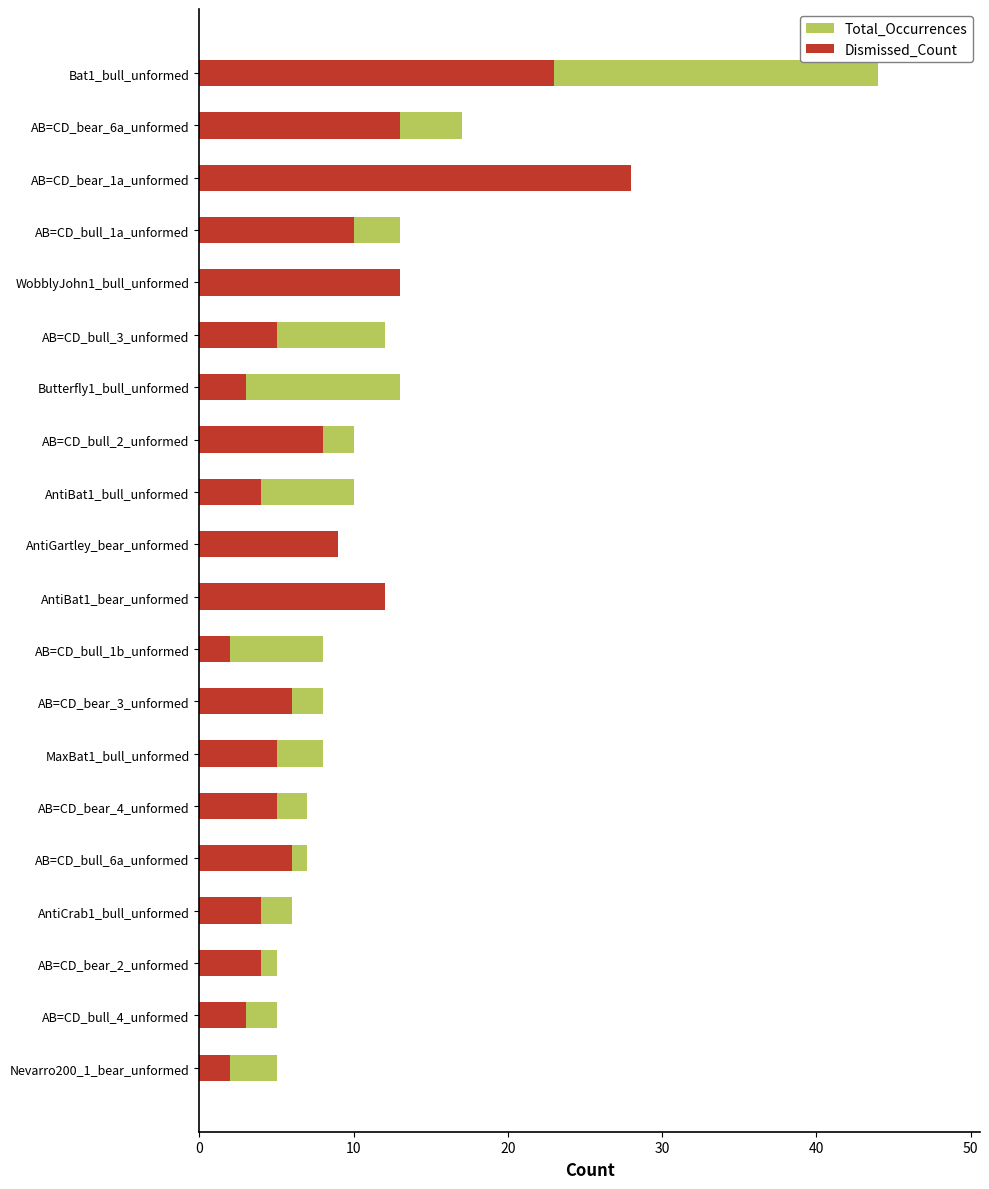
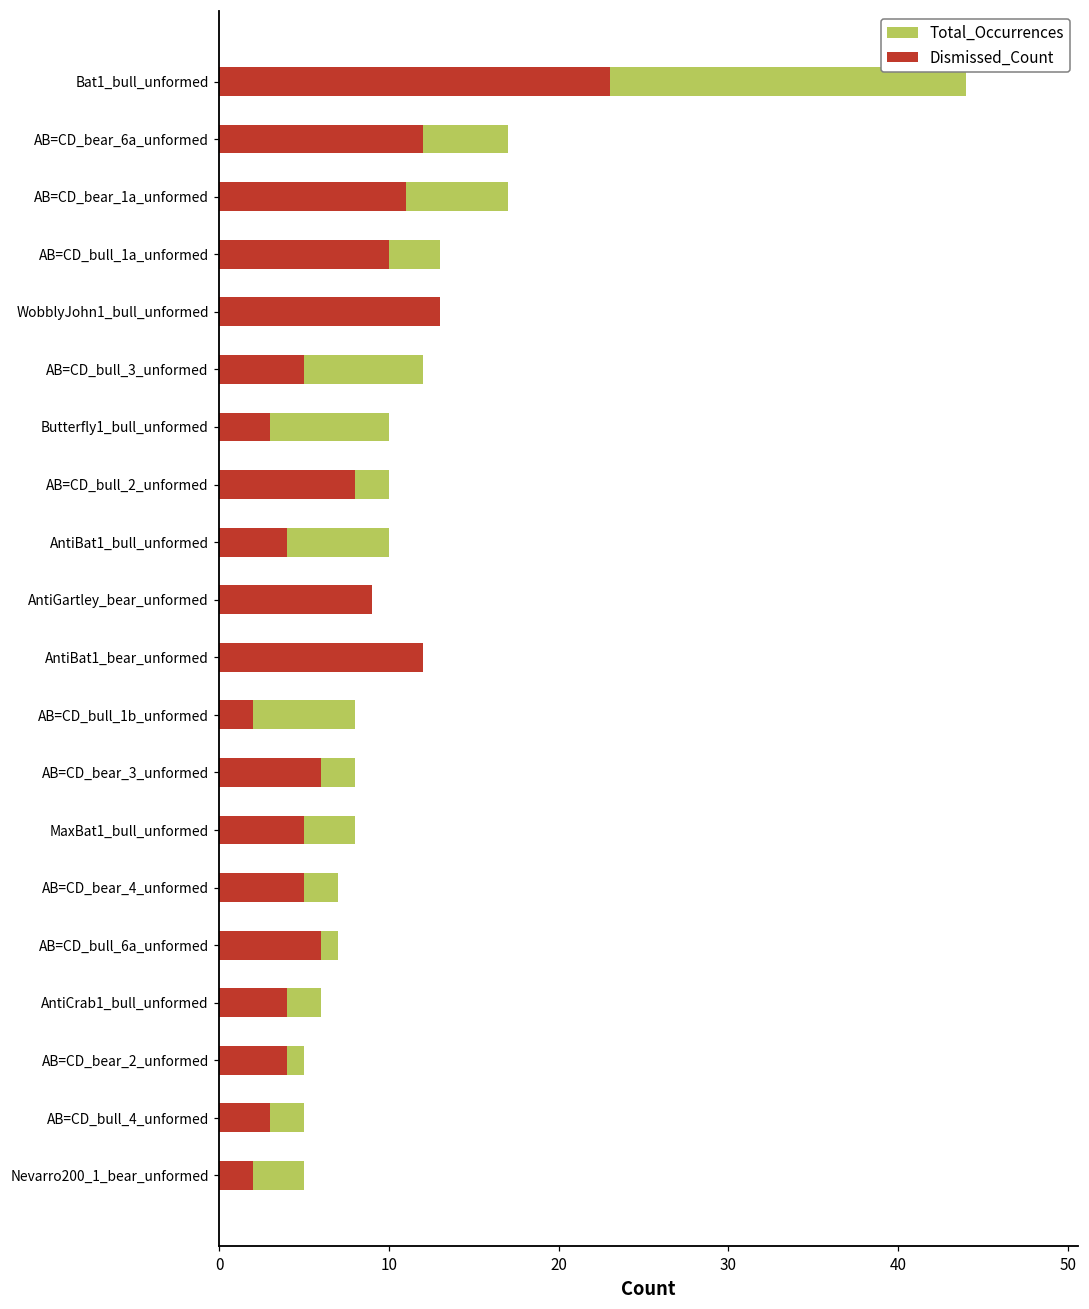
Dismissed_Count, AB=CD_bear_6a_unformed: 13 -> 12
Dismissed_Count, AB=CD_bear_1a_unformed: 28 -> 11
Total_Occurrences, Butterfly1_bull_unformed: 13 -> 10
